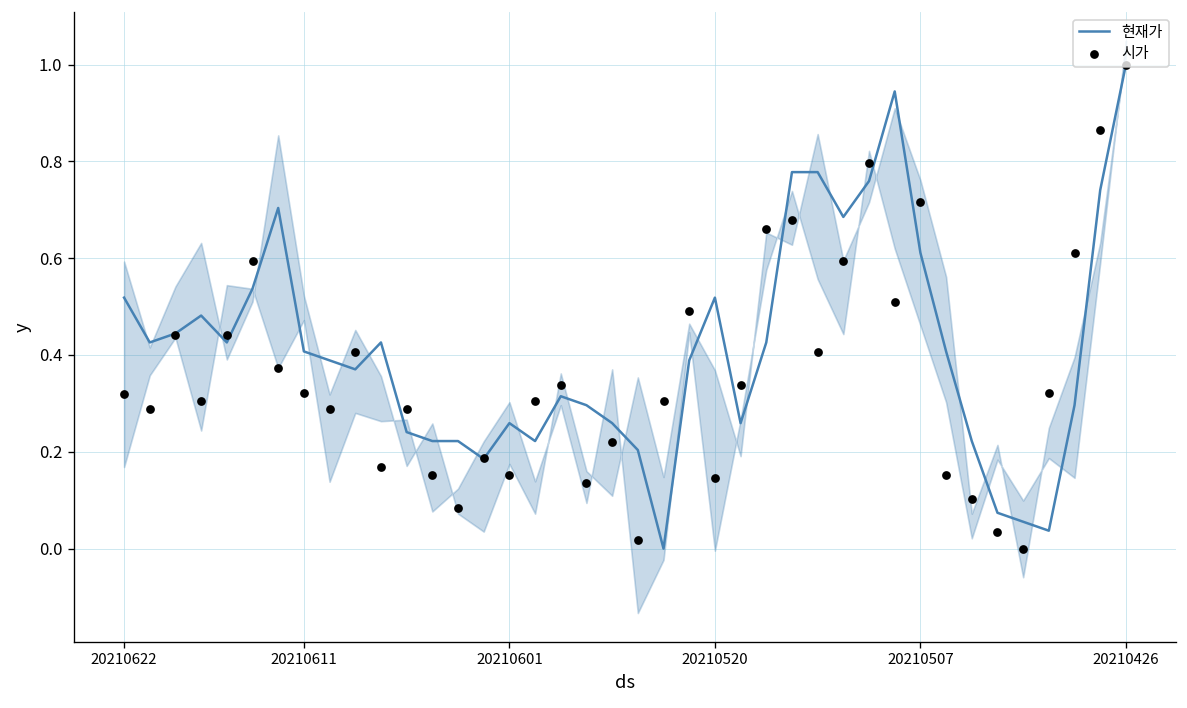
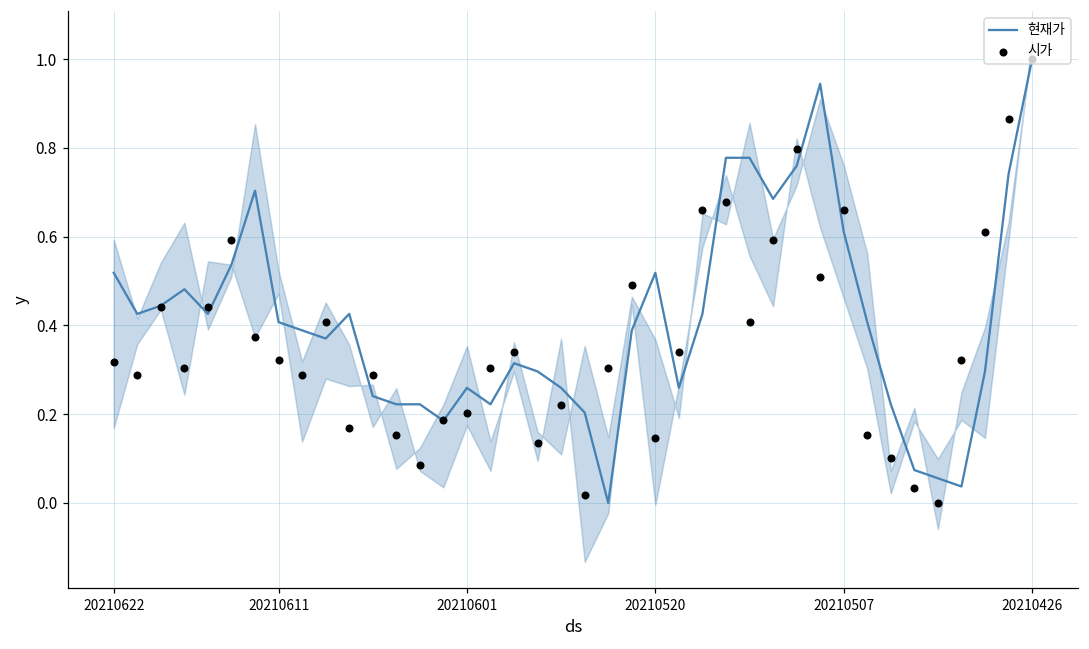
시가, 20210601: 0.15 -> 0.20
시가, 20210507: 0.72 -> 0.66
